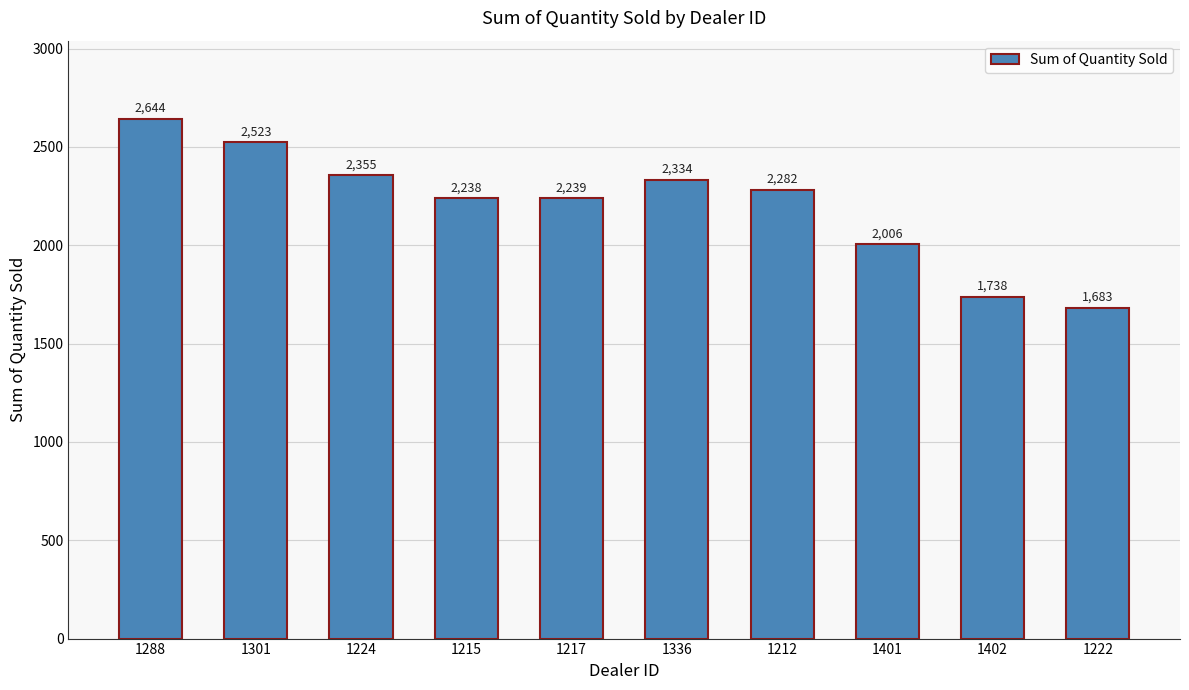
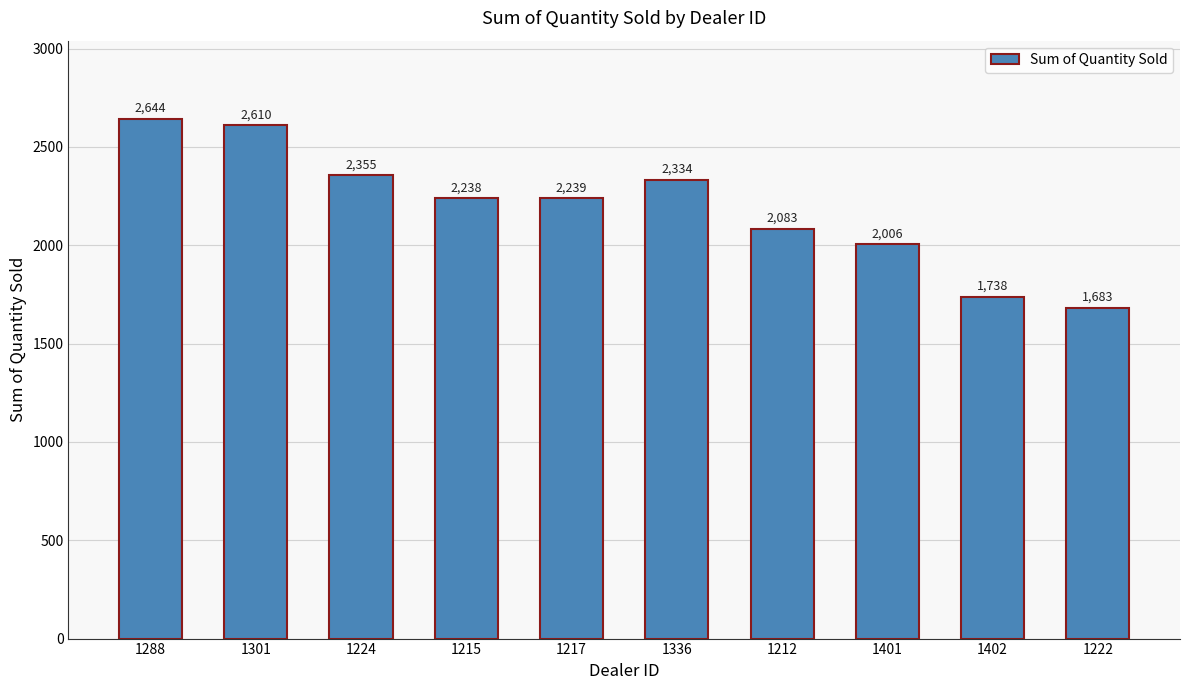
1301: 2,523 -> 2,610
1212: 2,282 -> 2,083
